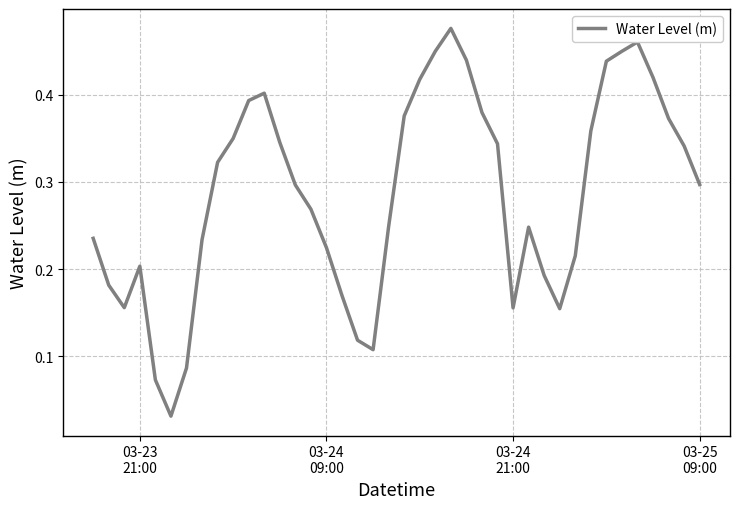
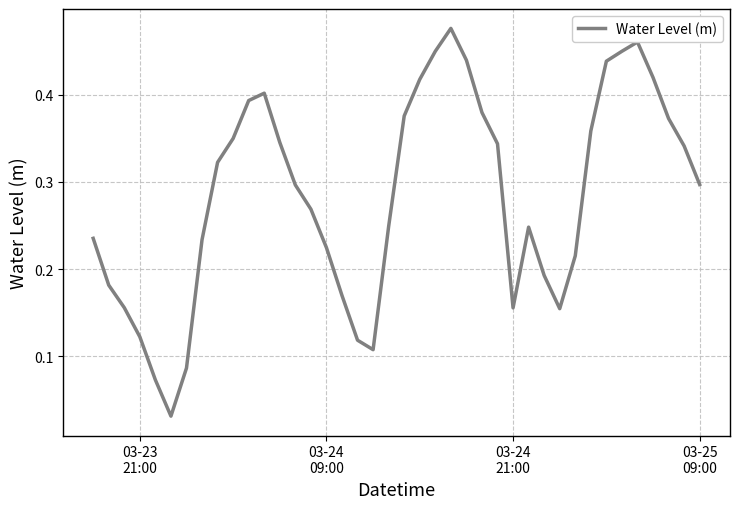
03-23 21:00: 0.20 -> 0.12
